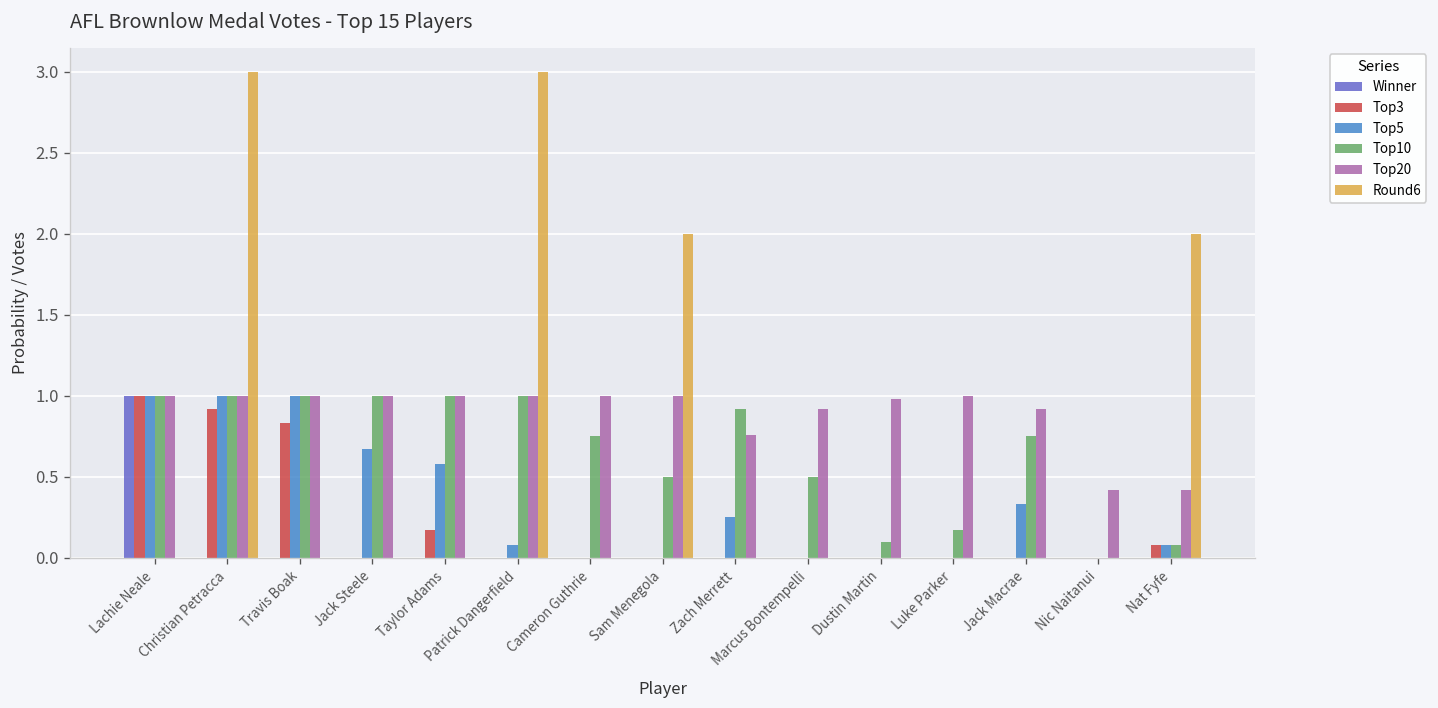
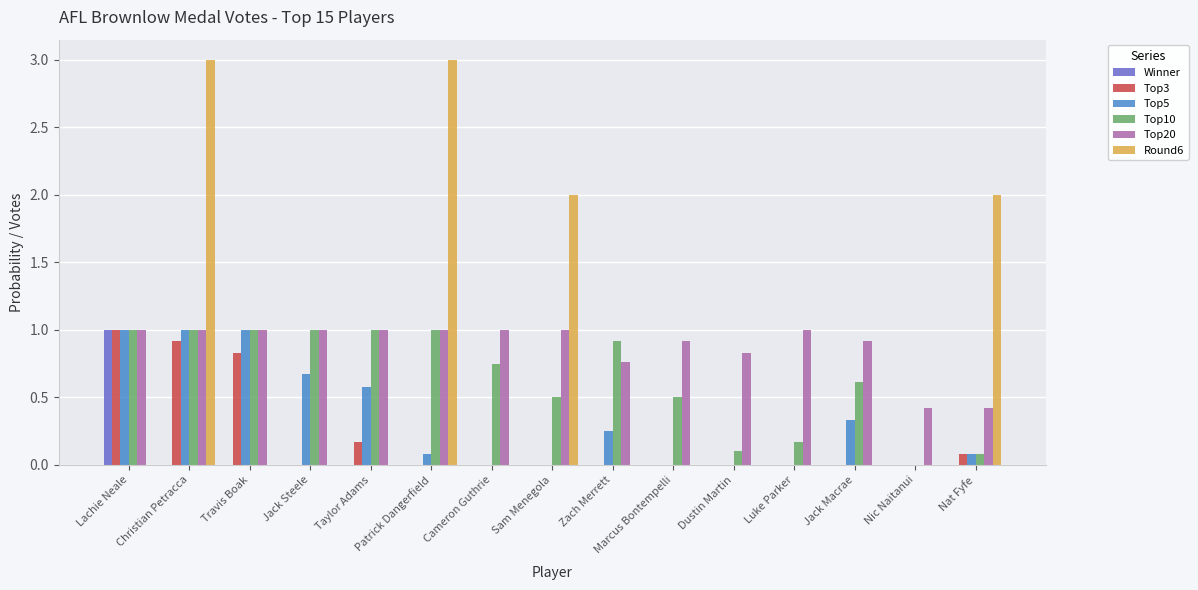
Top20, Dustin Martin: 0.98 -> 0.83
Top10, Jack Macrae: 0.75 -> 0.61
